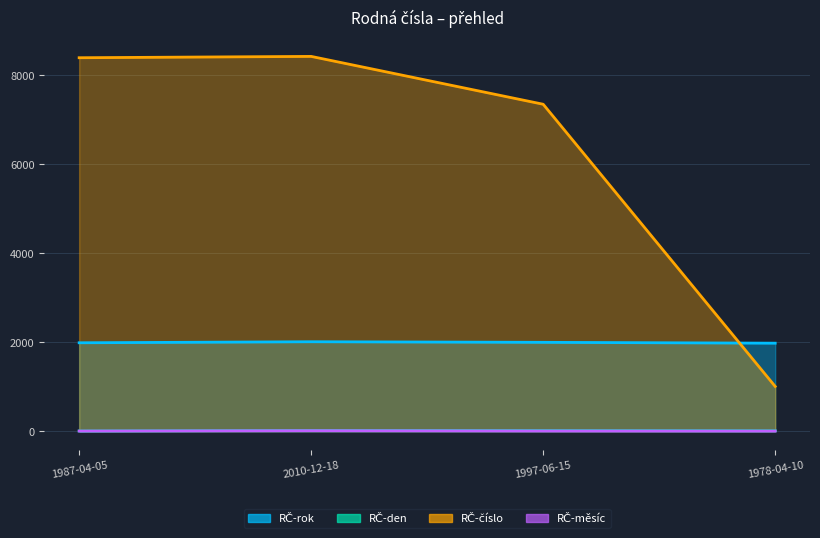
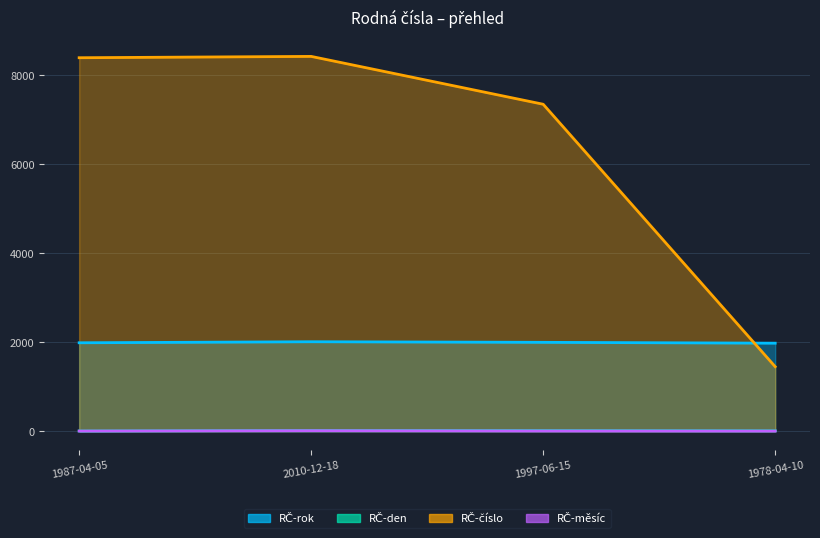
RČ-číslo, 1978-04-10: 1000 -> 1500
